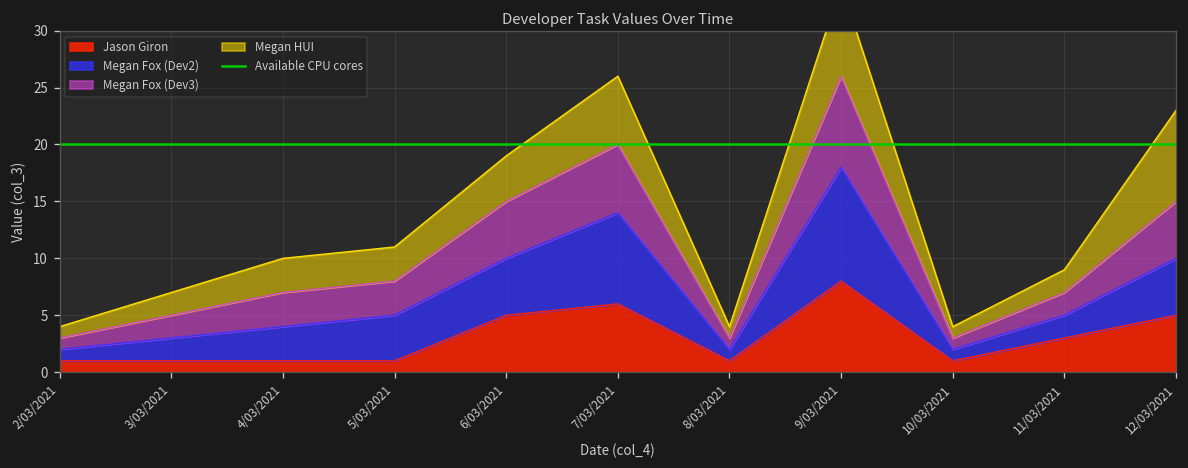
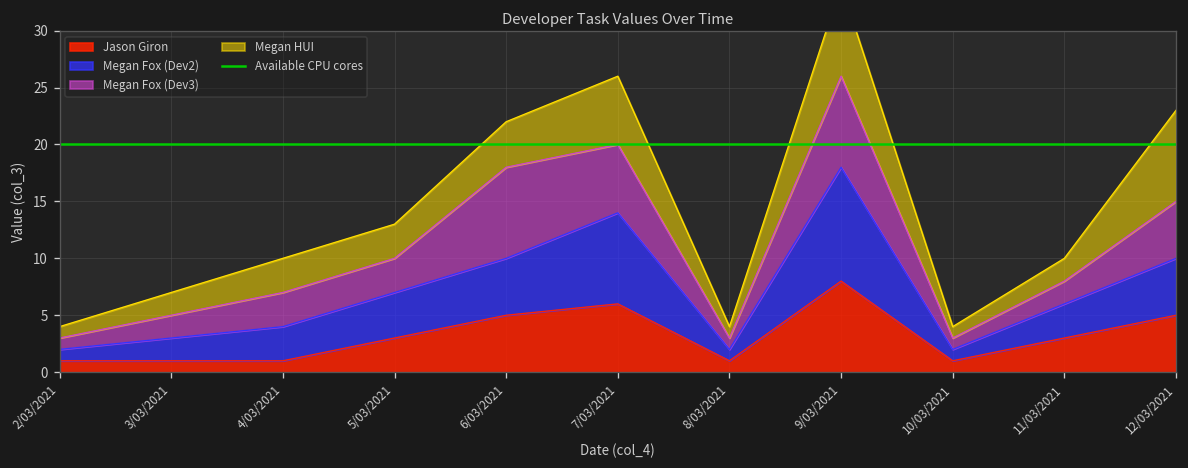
Jason Giron, 5/03/2021: 1 -> 3
Megan Fox (Dev3), 6/03/2021: 5 -> 8
Megan Fox (Dev2), 11/03/2021: 2 -> 3
